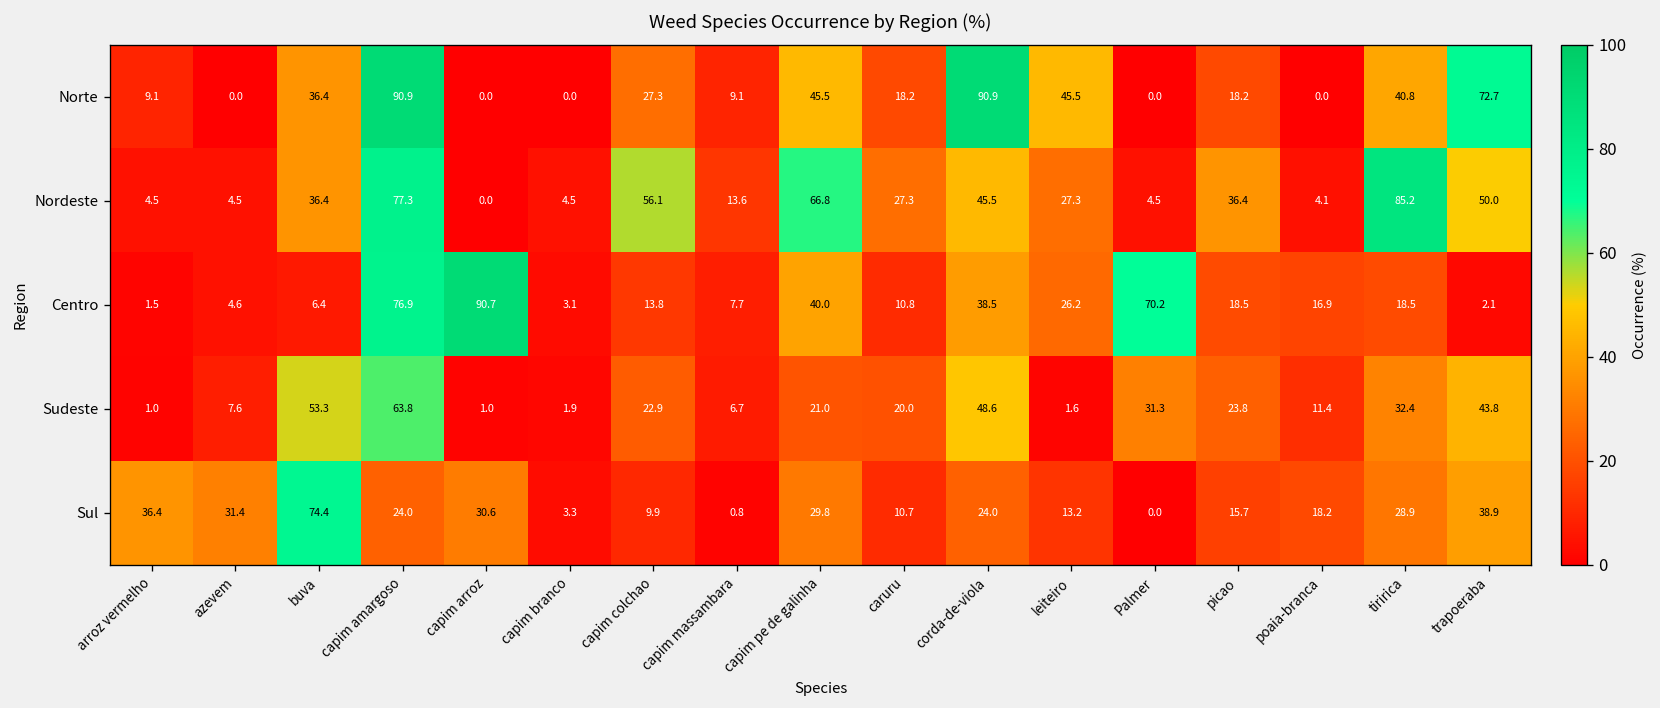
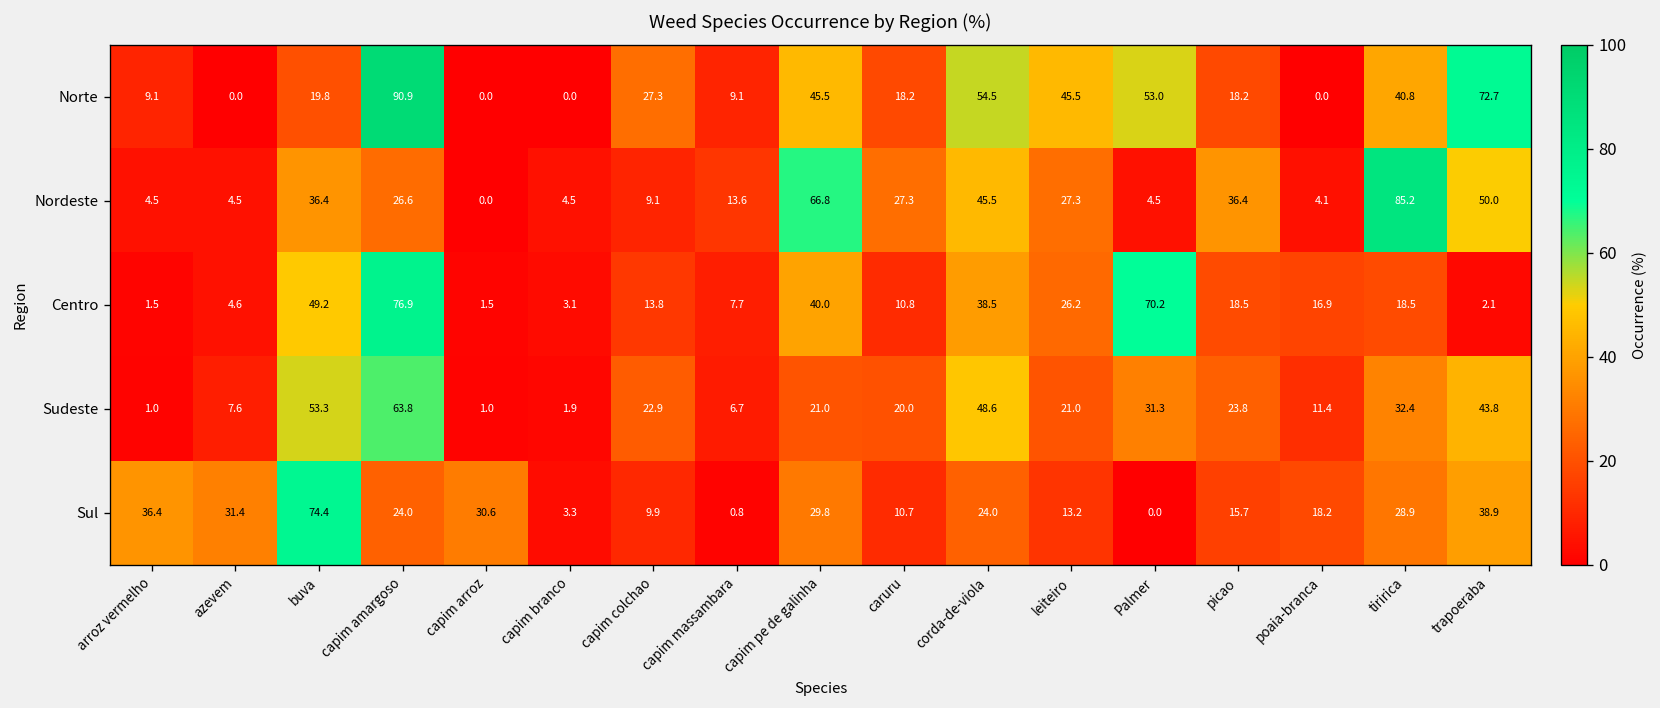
Norte, buva: 36.4 -> 19.8
Norte, corda-de-viola: 90.9 -> 54.5
Norte, Palmer: 0.0 -> 53.0
Nordeste, capim amargoso: 77.3 -> 26.6
Nordeste, capim colchao: 56.1 -> 9.1
Centro, buva: 6.4 -> 49.2
Centro, capim arroz: 90.7 -> 1.5
Sudeste, leiteiro: 1.6 -> 21.0
